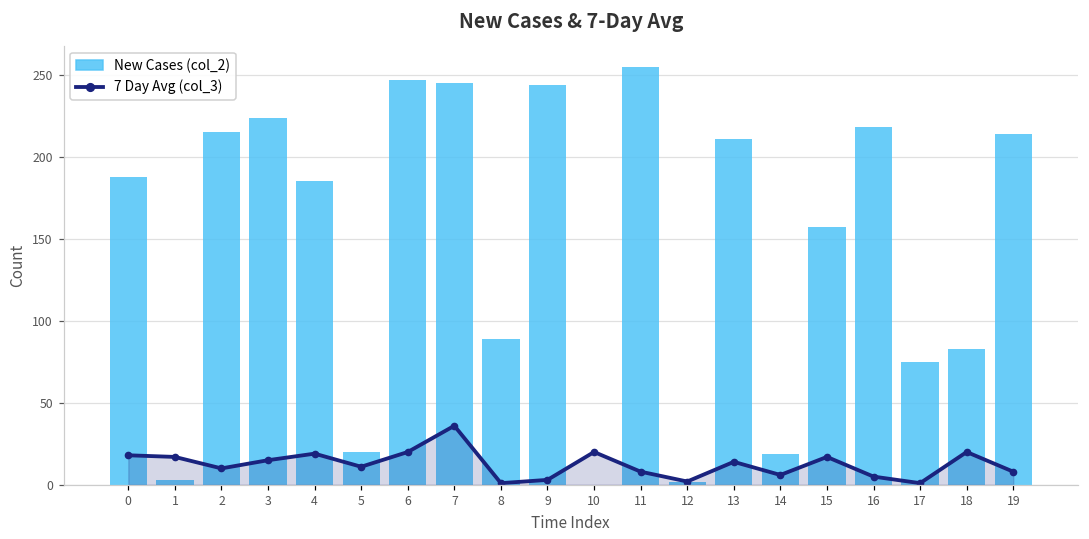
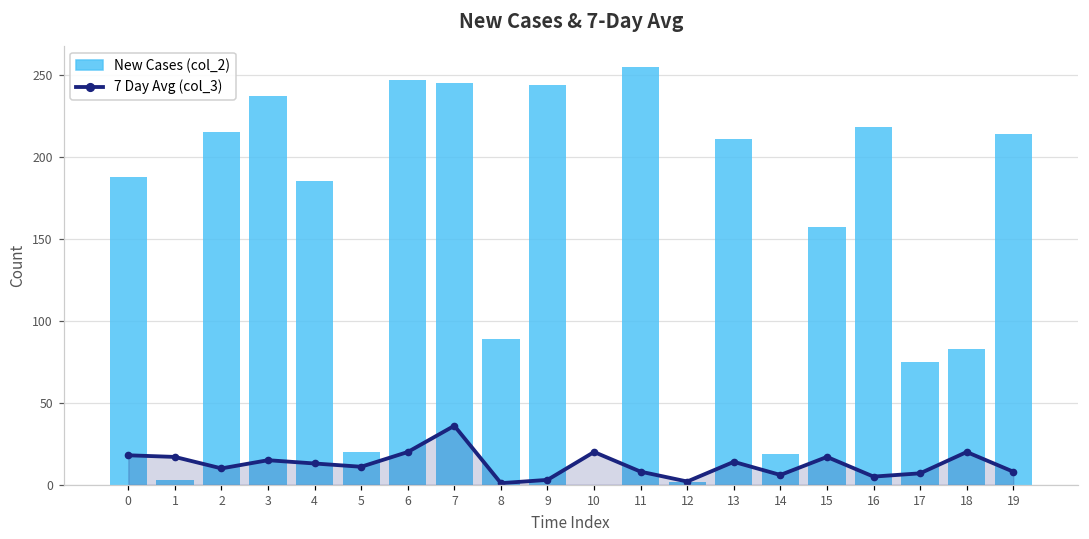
New Cases (col_2), 3: 224 -> 237
7 Day Avg (col_3), 4: 19 -> 13
7 Day Avg (col_3), 17: 1 -> 7
